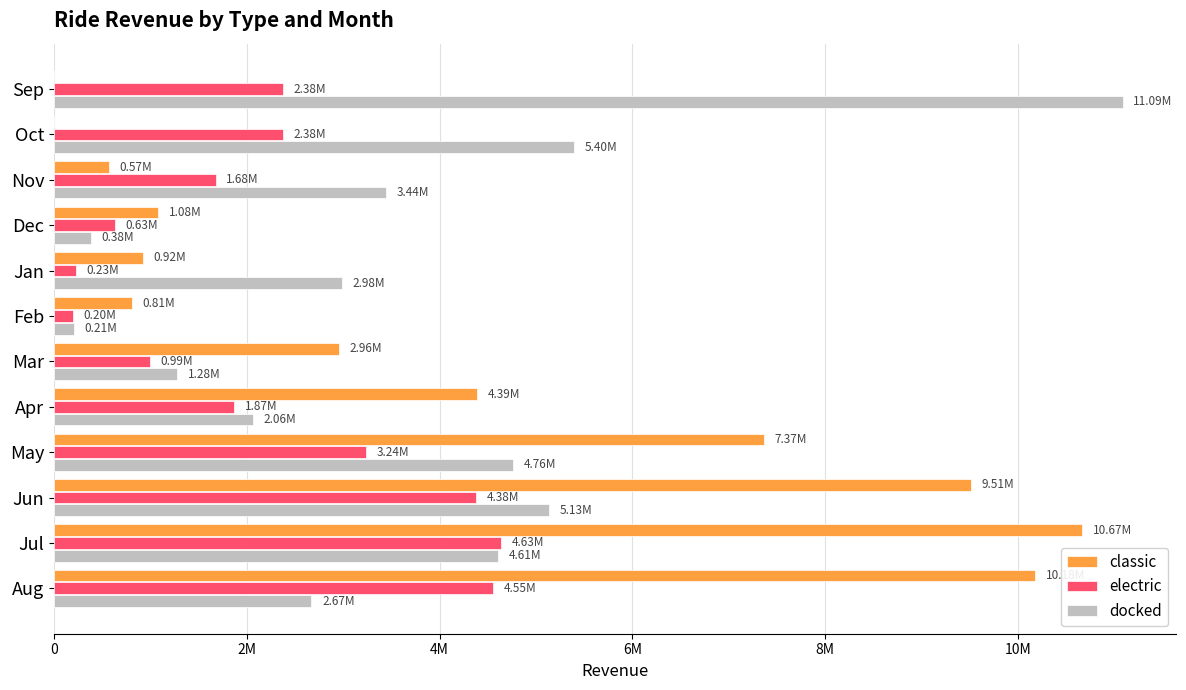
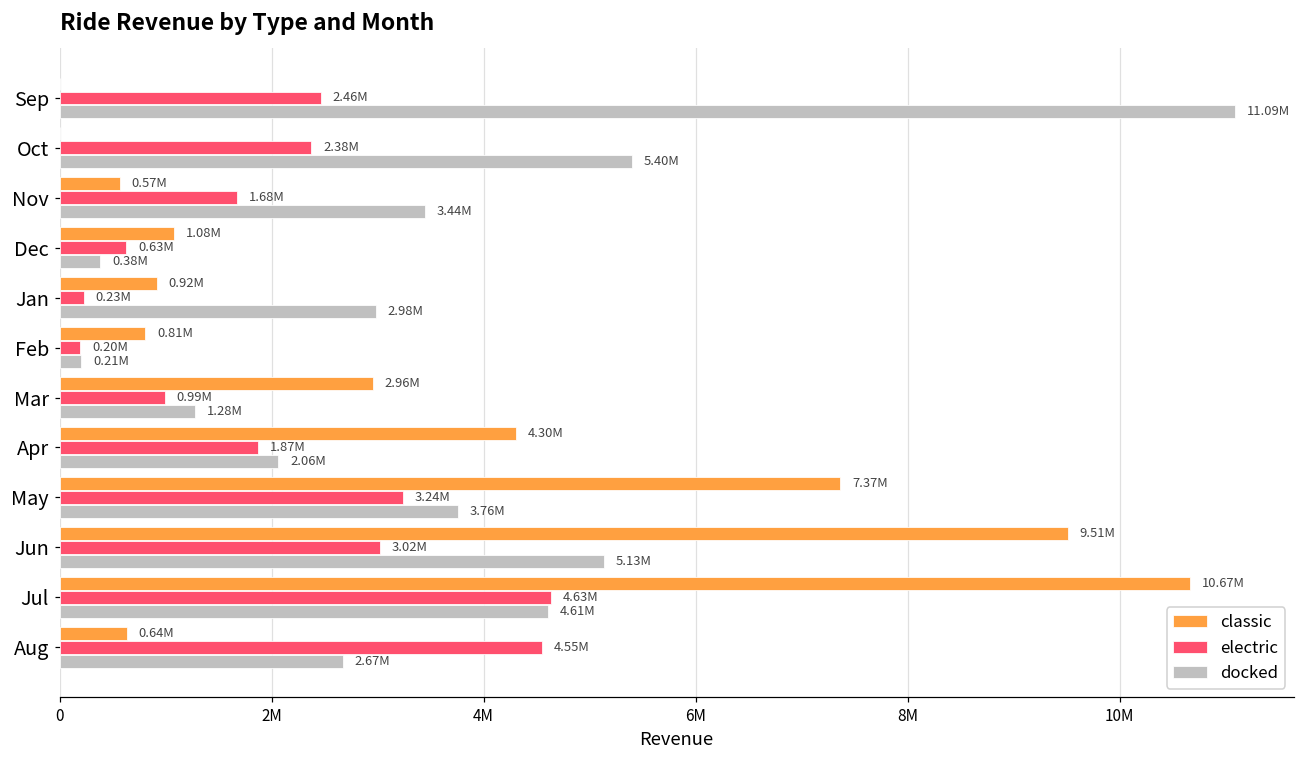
electric, Sep: 2.38M -> 2.46M
classic, Apr: 4.39M -> 4.30M
docked, May: 4.76M -> 3.76M
electric, Jun: 4.38M -> 3.02M
classic, Aug: 10200000 -> 600000
